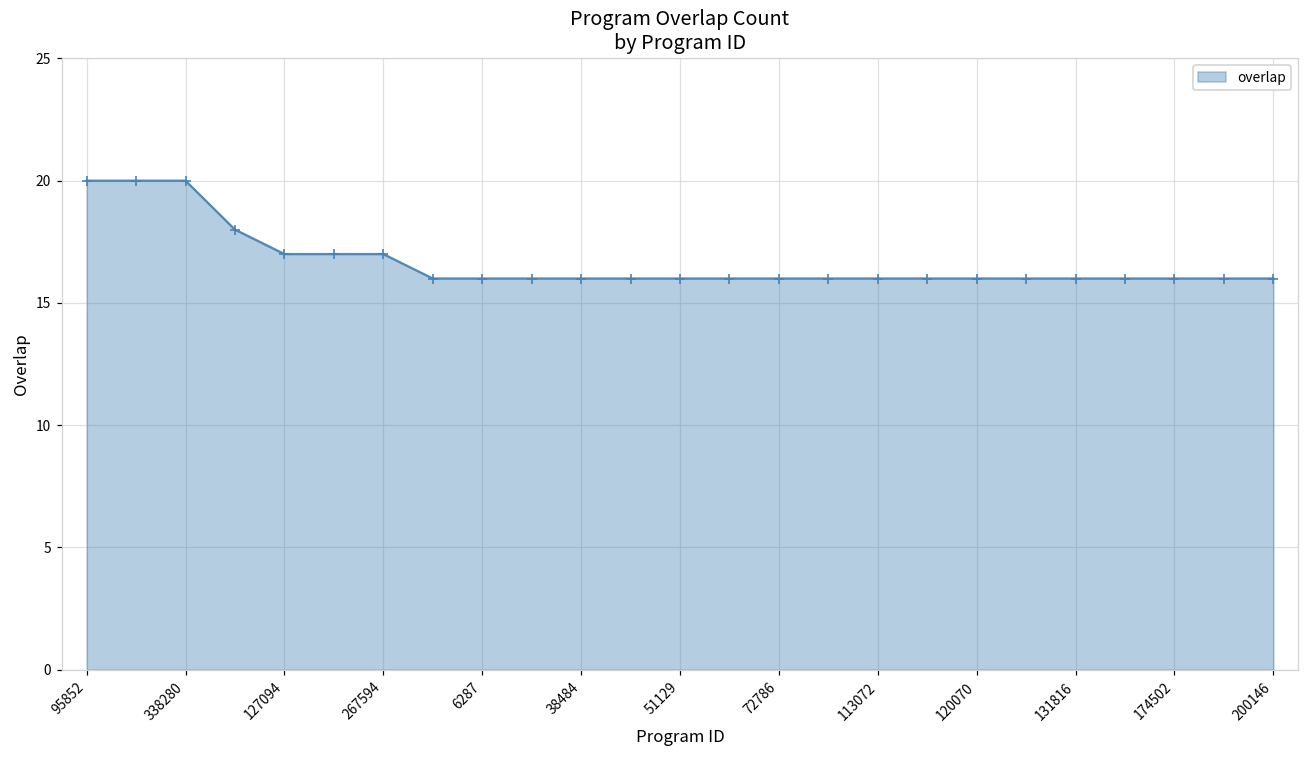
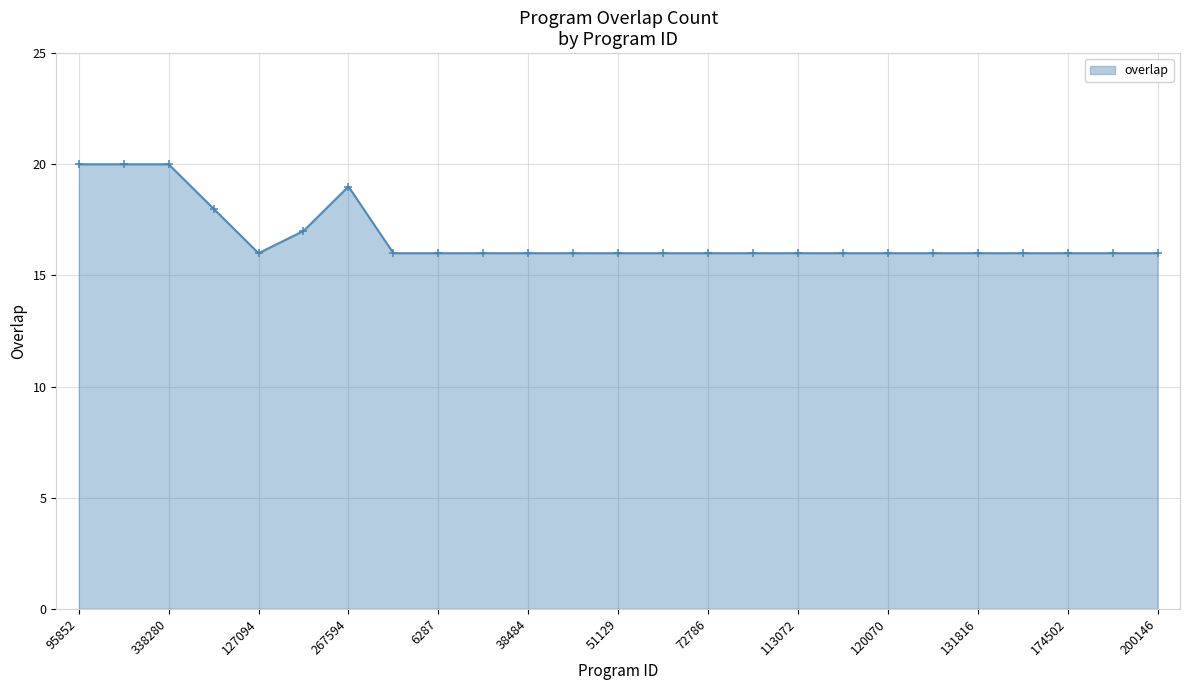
127094: 17 -> 16
267594: 17 -> 19
